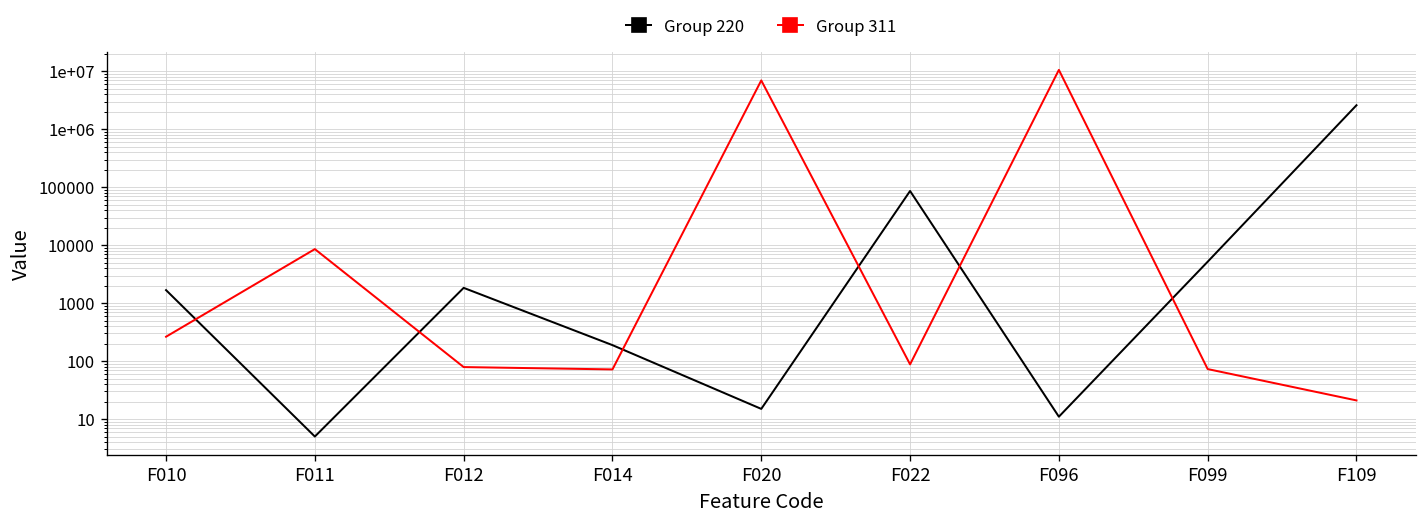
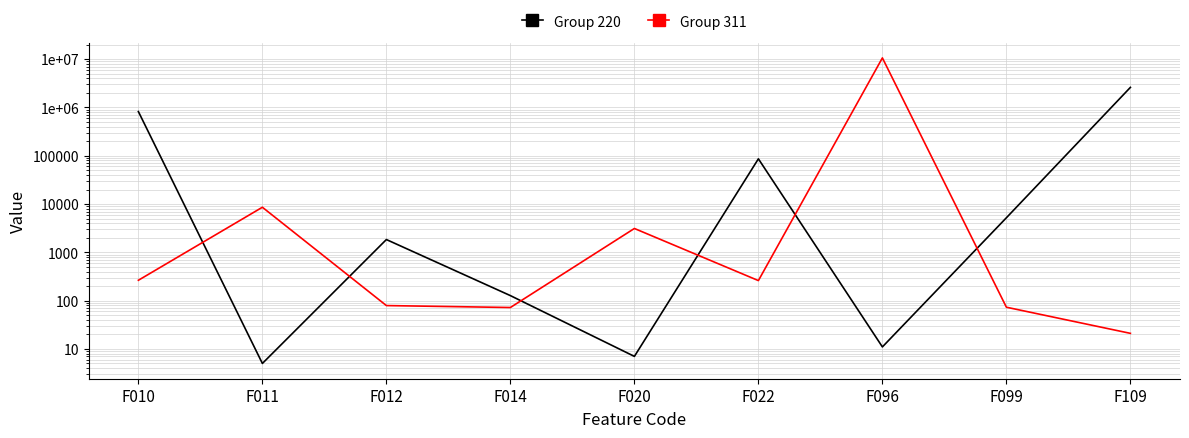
Group 220, F010: 1700 -> 800000
Group 220, F014: 190 -> 130
Group 220, F020: 15 -> 7
Group 311, F020: 7000000 -> 3000
Group 311, F022: 90 -> 300
